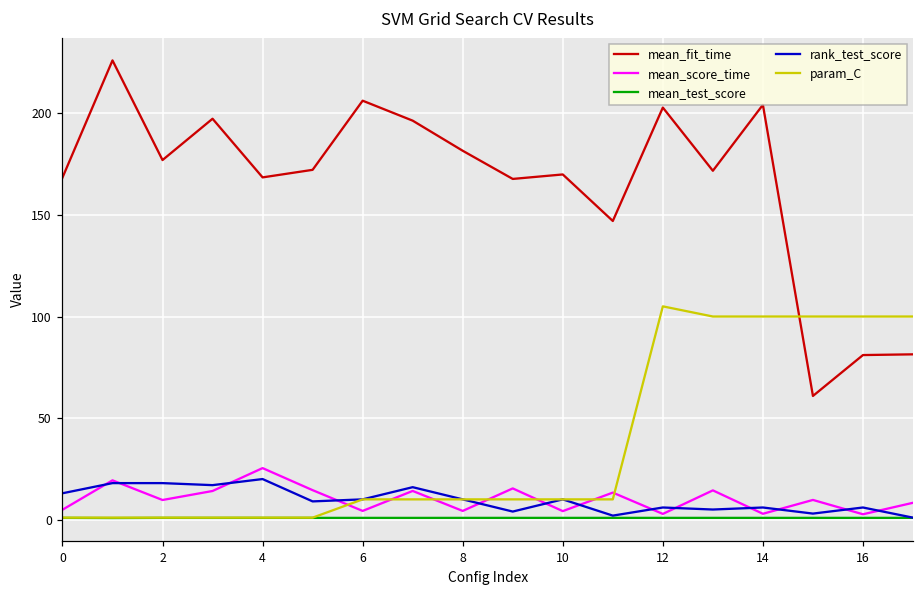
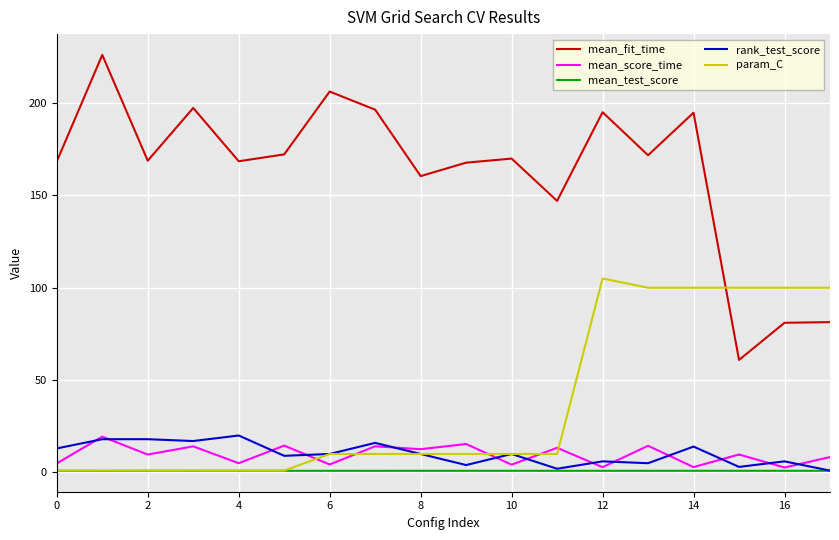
mean_fit_time, 2: 177 -> 169
mean_score_time, 4: 25 -> 5
mean_fit_time, 8: 182 -> 160
mean_score_time, 8: 4 -> 13
mean_fit_time, 12: 203 -> 195
mean_fit_time, 14: 204 -> 195
rank_test_score, 14: 6 -> 14
